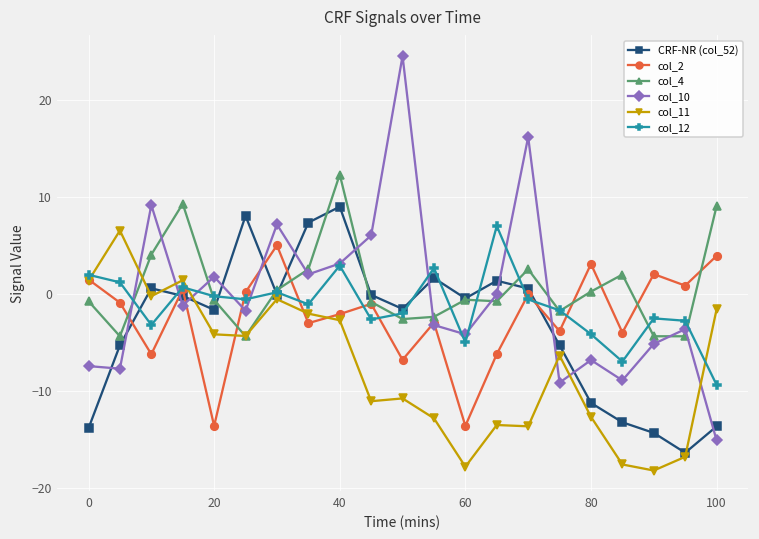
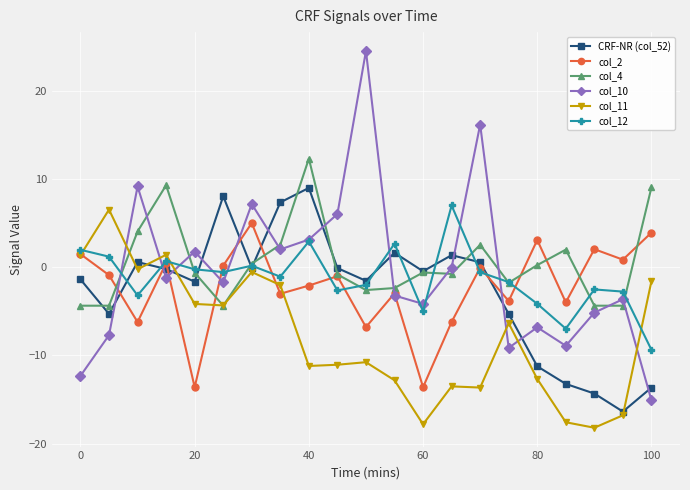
CRF-NR (col_52), 0: -14 -> -1
col_4, 0: -1 -> -4
col_10, 0: -7 -> -12
col_11, 40: -3 -> -11
